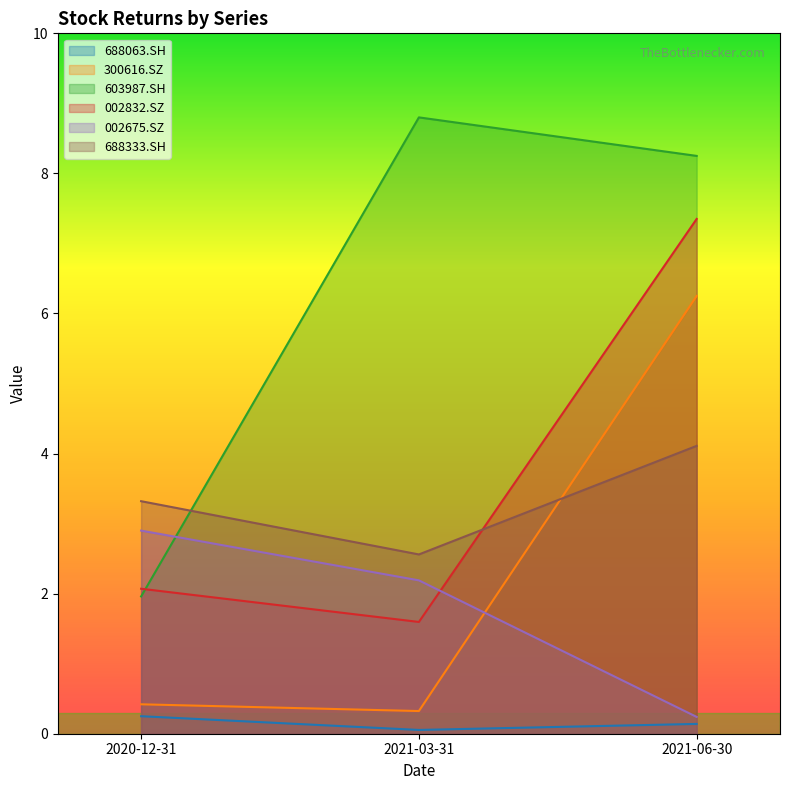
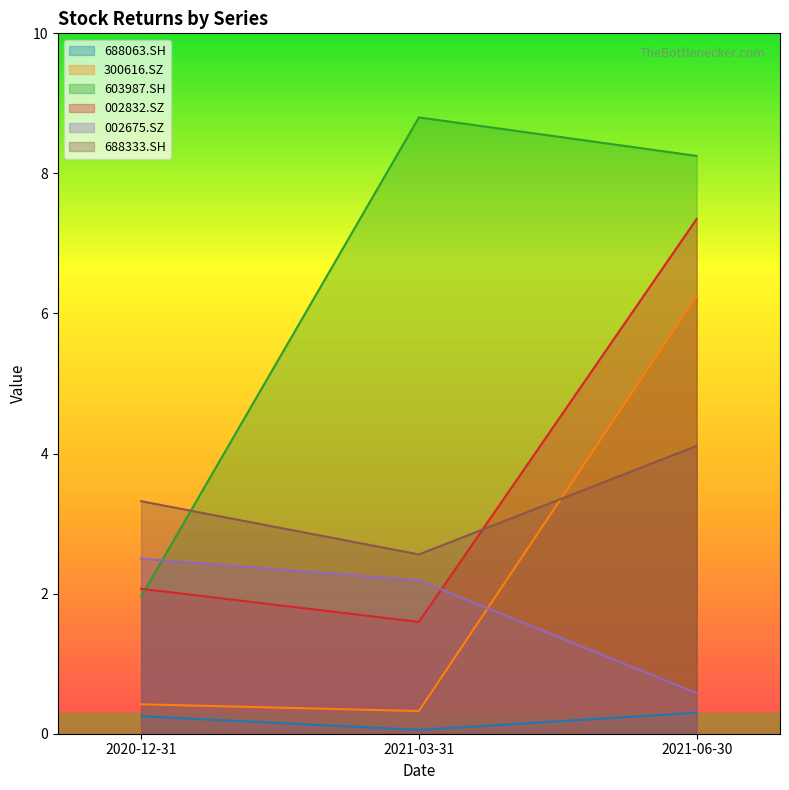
002675.SZ, 2020-12-31: 2.9 -> 2.5
688063.SH, 2021-06-30: 0.1 -> 0.3
002675.SZ, 2021-06-30: 0.2 -> 0.6
